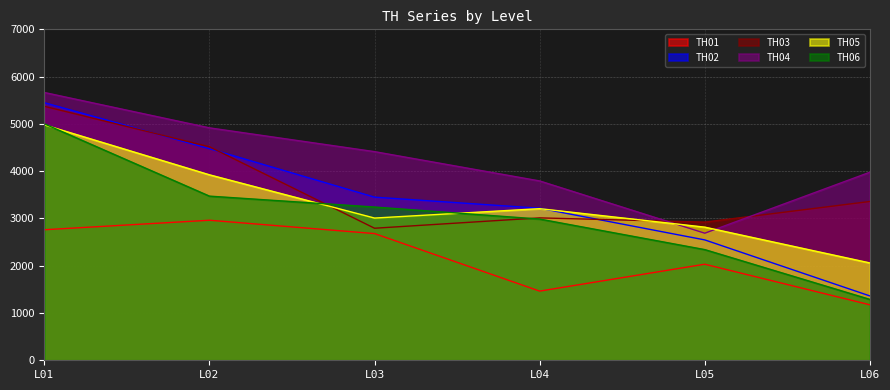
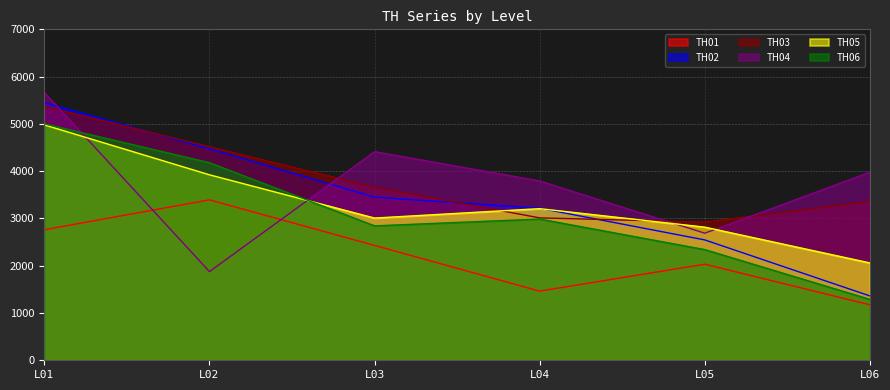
TH01, L02: 3000 -> 3400
TH04, L02: 4900 -> 1900
TH06, L02: 3500 -> 4200
TH01, L03: 2700 -> 2400
TH03, L03: 2800 -> 3700
TH06, L03: 3200 -> 2800
